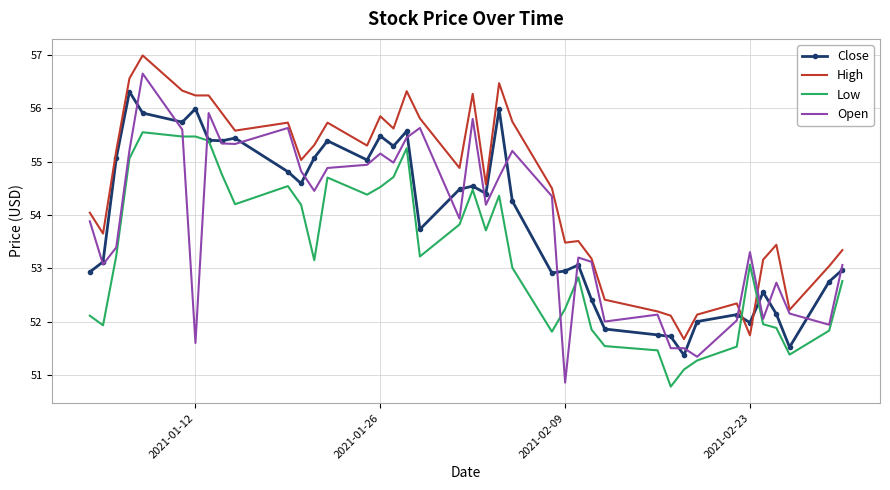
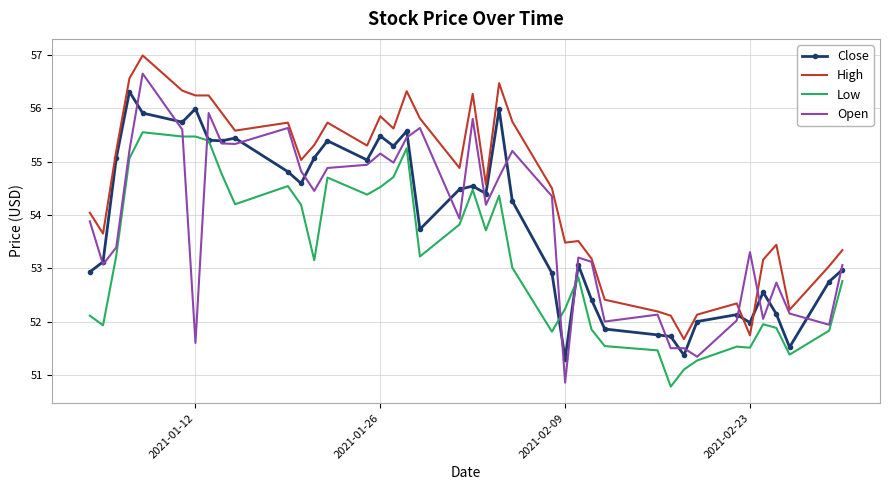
Close, 2021-02-09: 53.0 -> 51.3
Low, 2021-02-23: 53.1 -> 51.5
